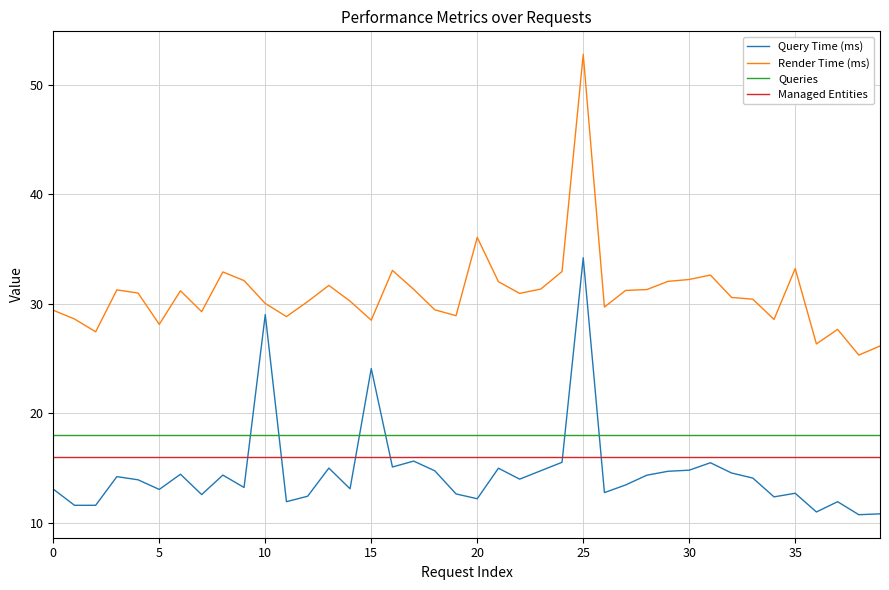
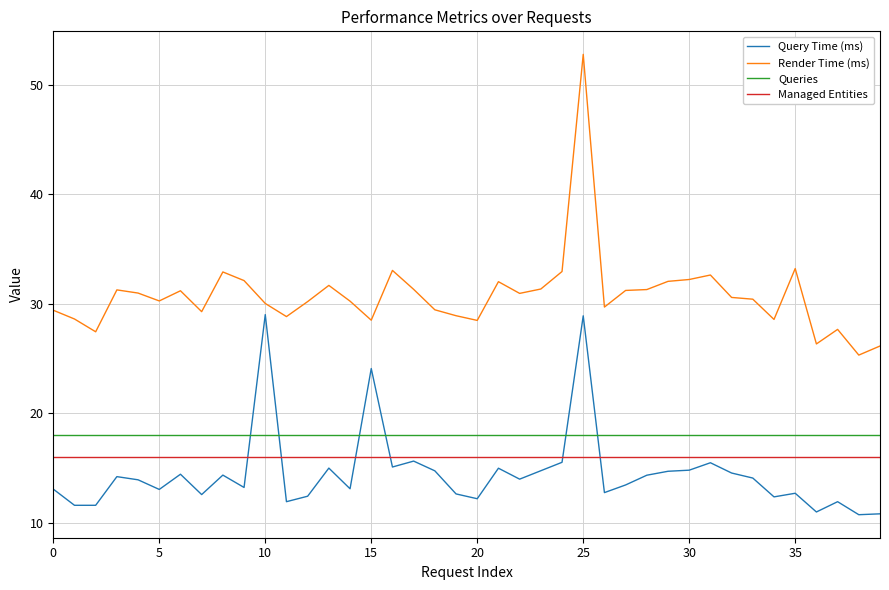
Render Time (ms), 5: 28.1 -> 30.3
Render Time (ms), 20: 36.1 -> 28.5
Query Time (ms), 25: 34.2 -> 28.9
